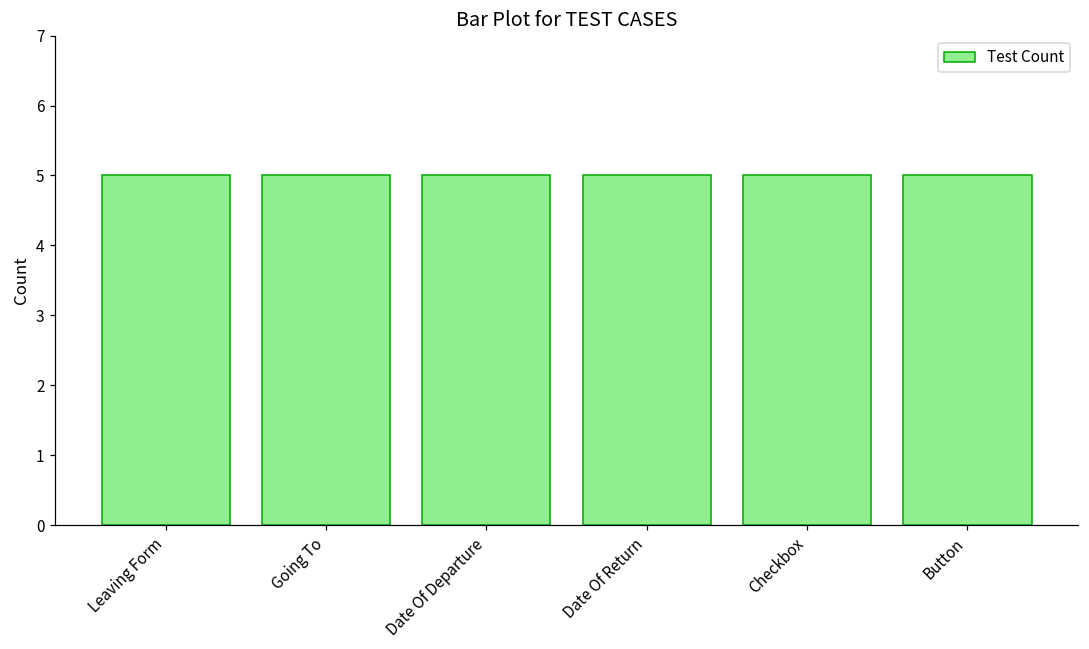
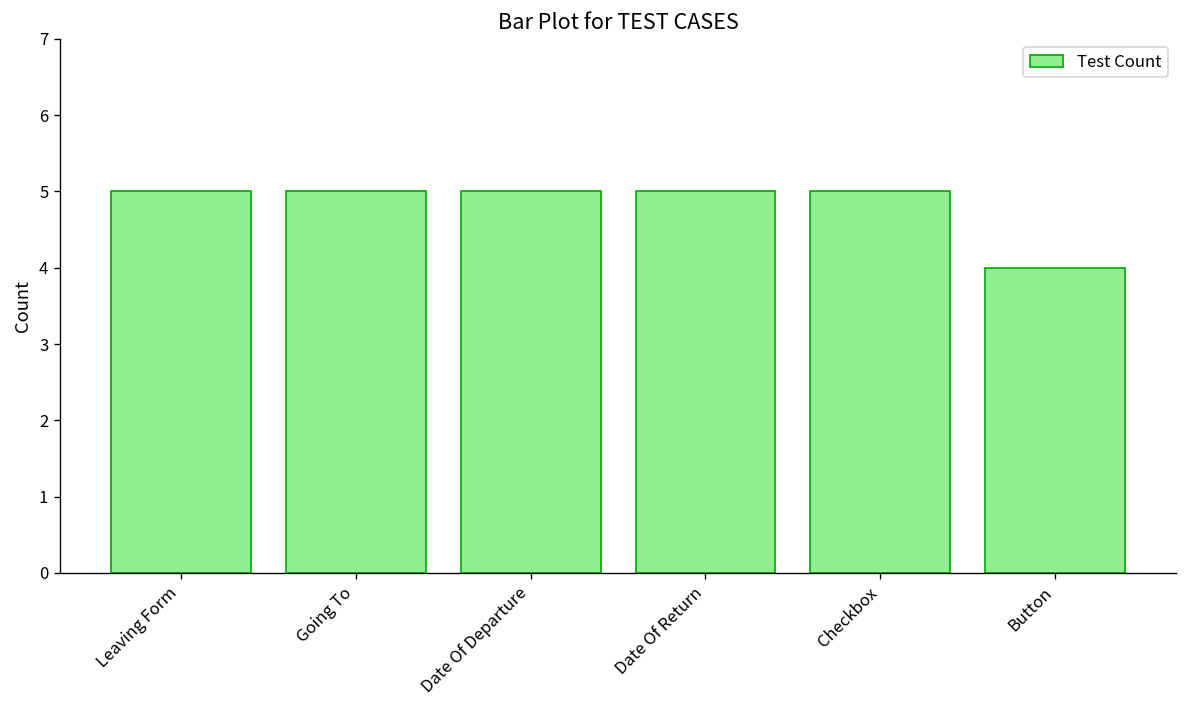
Button: 5 -> 4
